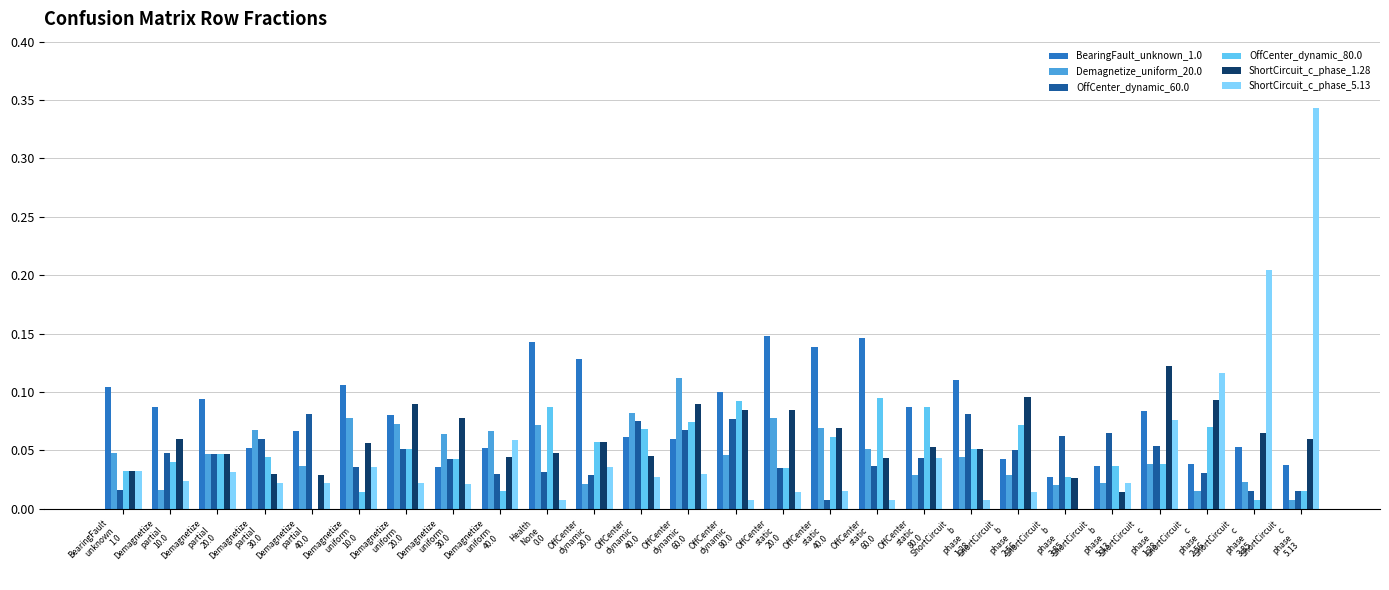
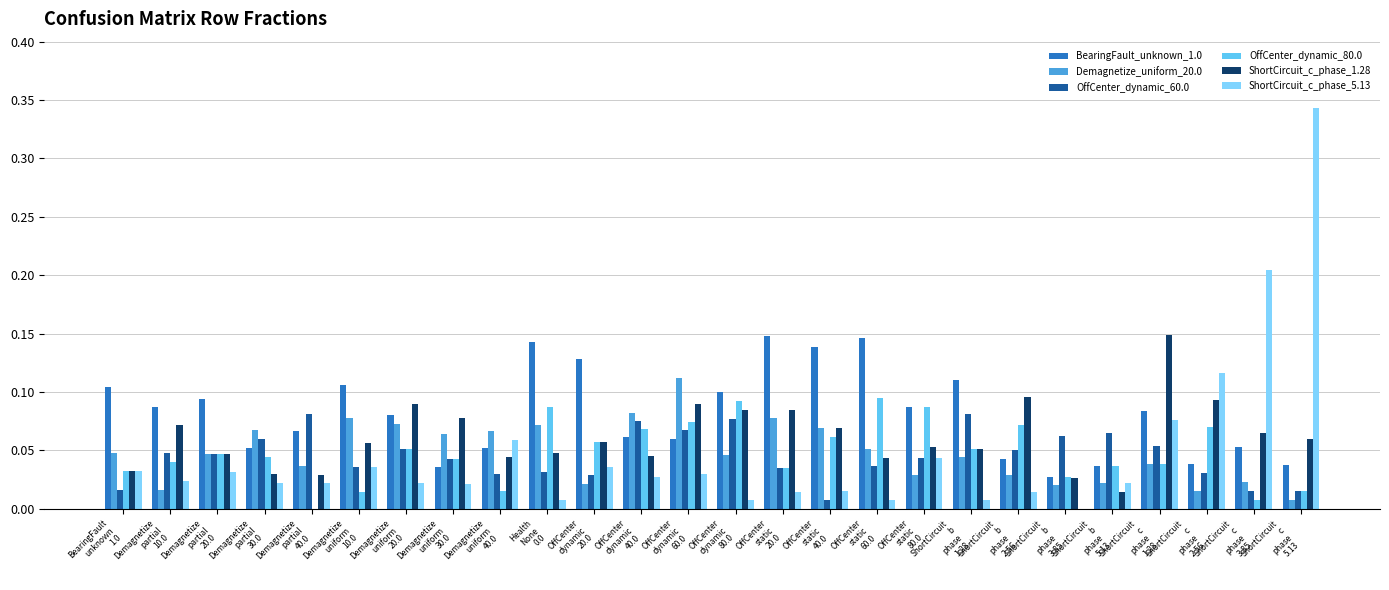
ShortCircuit_c_phase_1.28, Demagnetize partial 10.0: 0.059 -> 0.071
ShortCircuit_c_phase_1.28, ShortCircuit c phase 1.28: 0.122 -> 0.148
